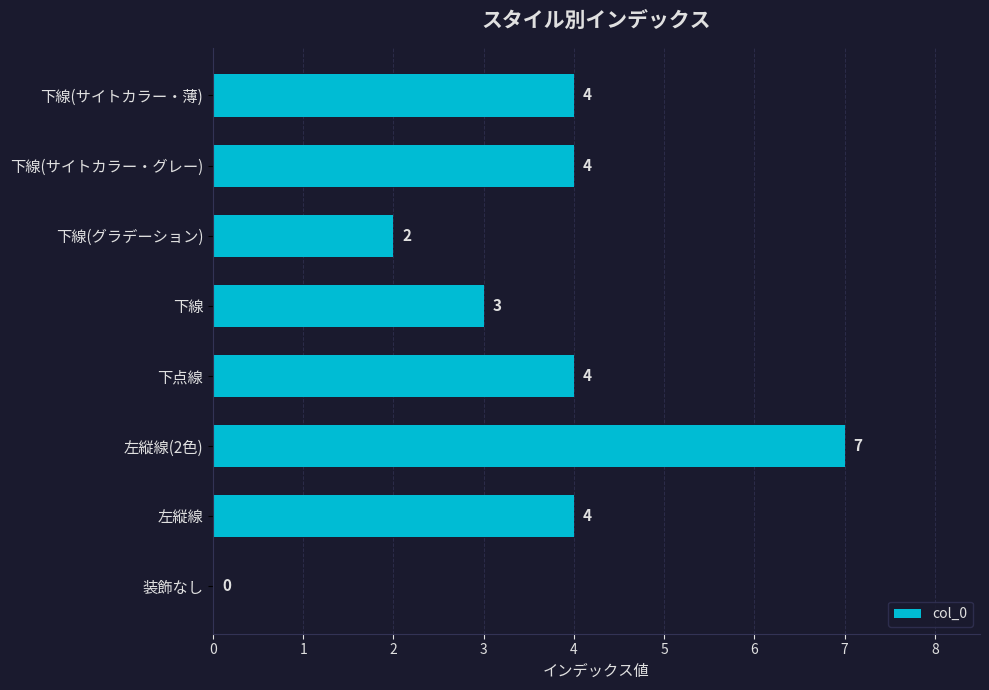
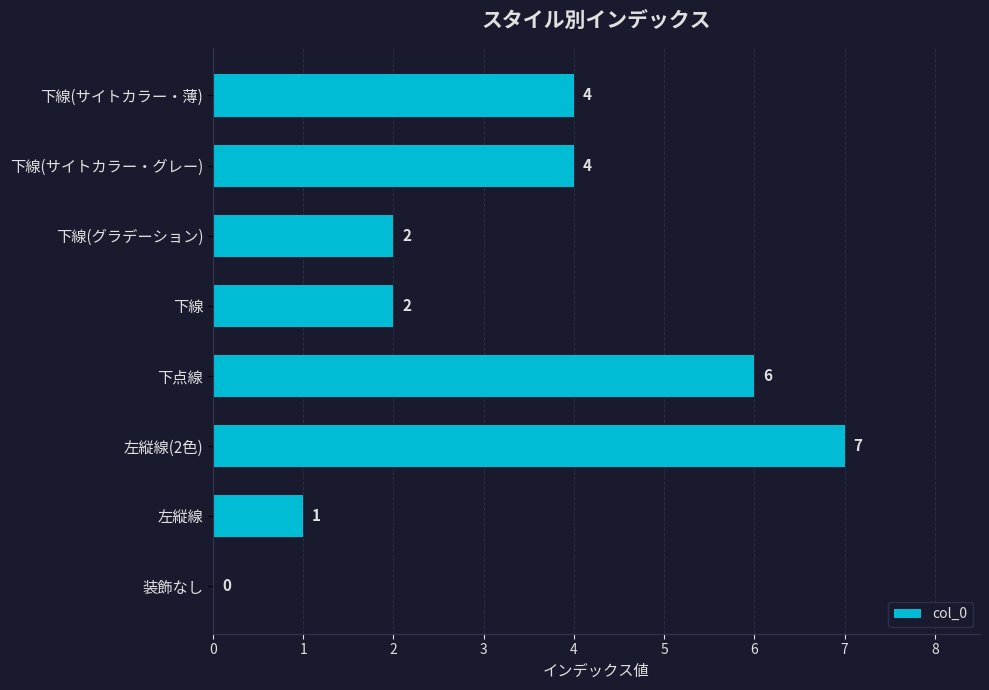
下線: 3 -> 2
下点線: 4 -> 6
左縦線: 4 -> 1
